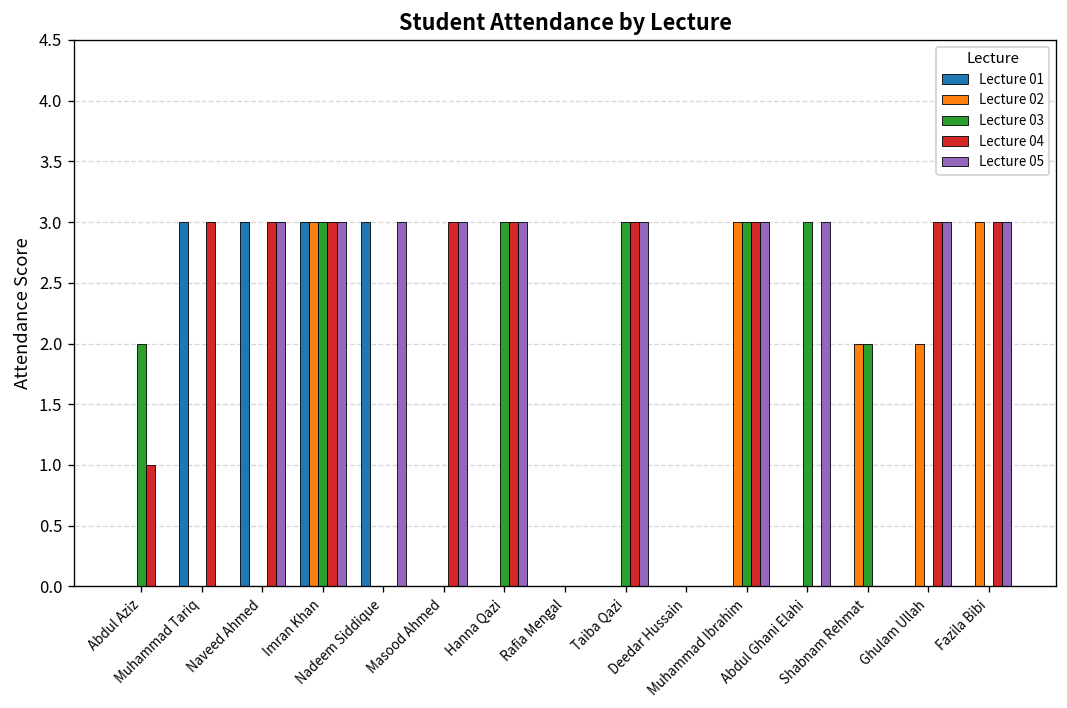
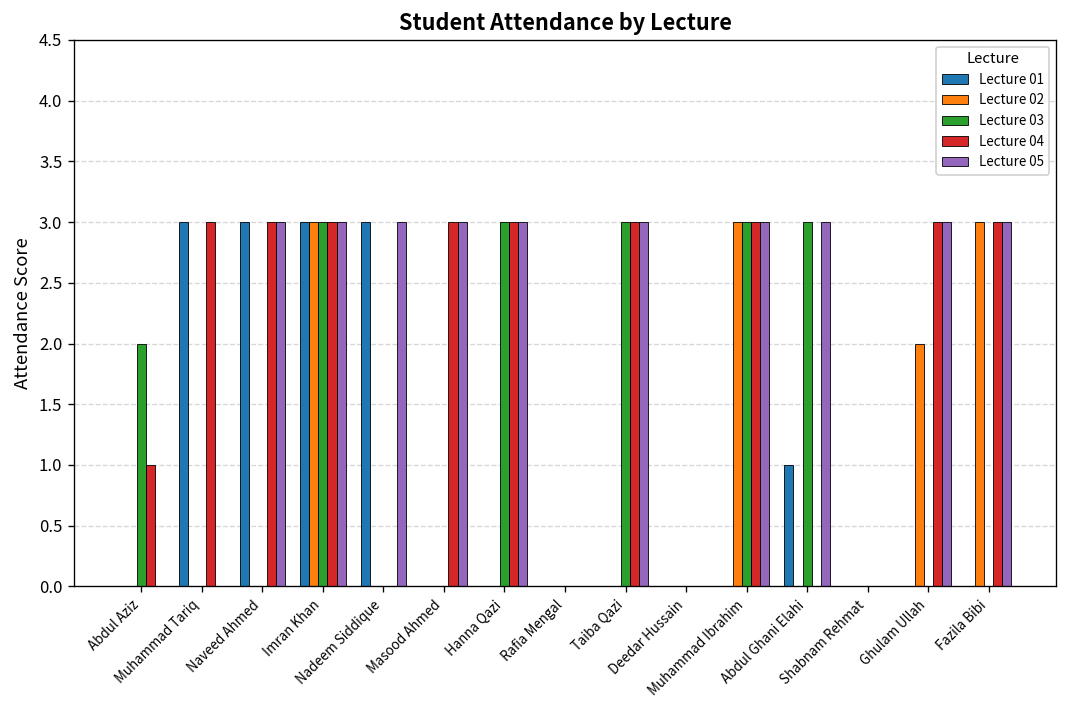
Lecture 01, Abdul Ghani Elahi: 0 -> 1
Lecture 02, Shabnam Rehmat: 2 -> 0
Lecture 03, Shabnam Rehmat: 2 -> 0
